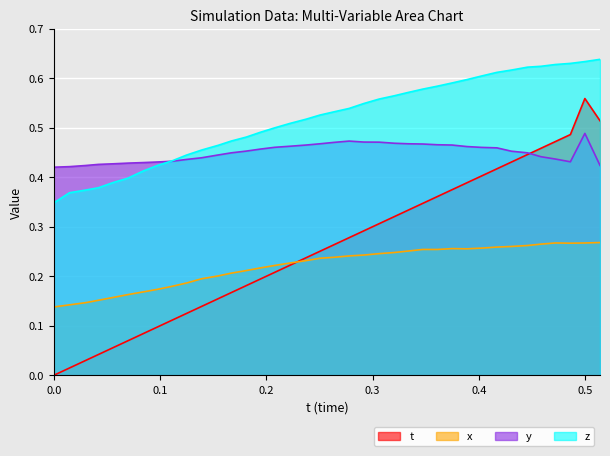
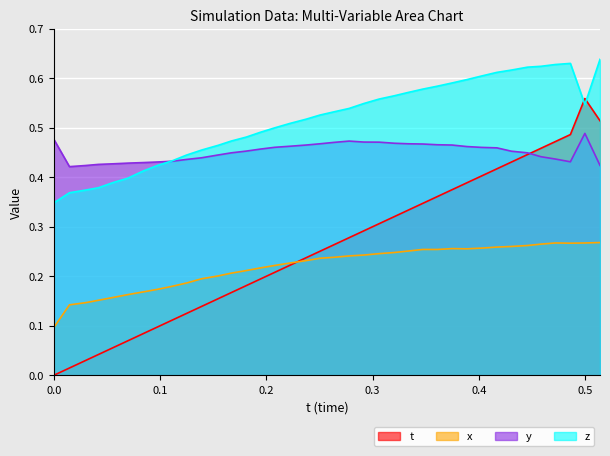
x, 0.0: 0.14 -> 0.10
y, 0.0: 0.42 -> 0.48
z, 0.5: 0.63 -> 0.55
